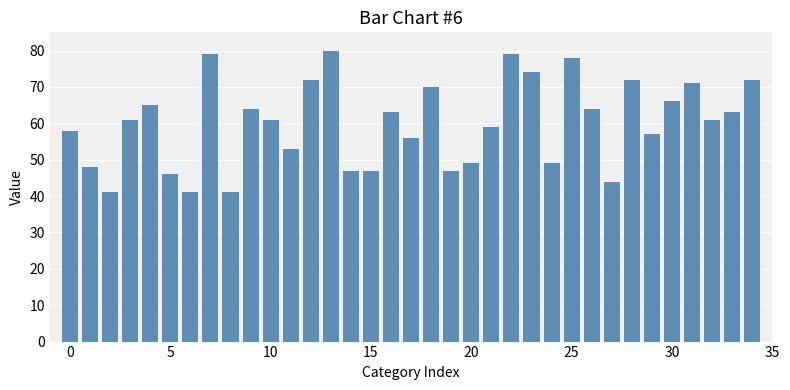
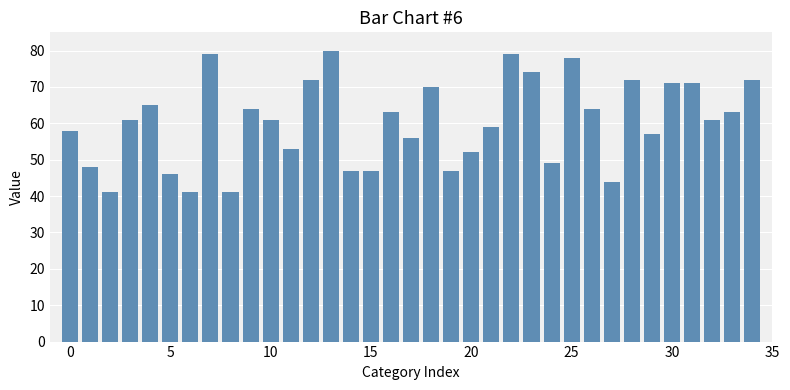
20: 49 -> 52
30: 66 -> 71
